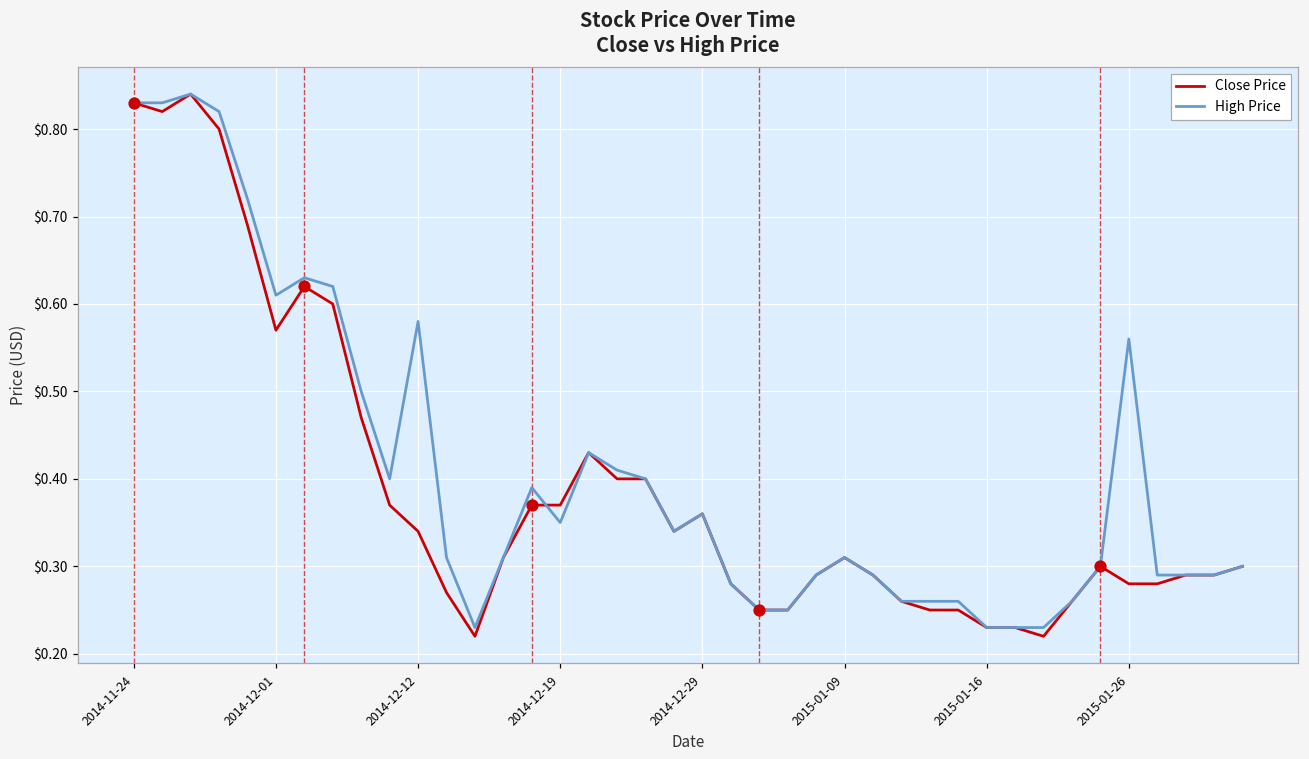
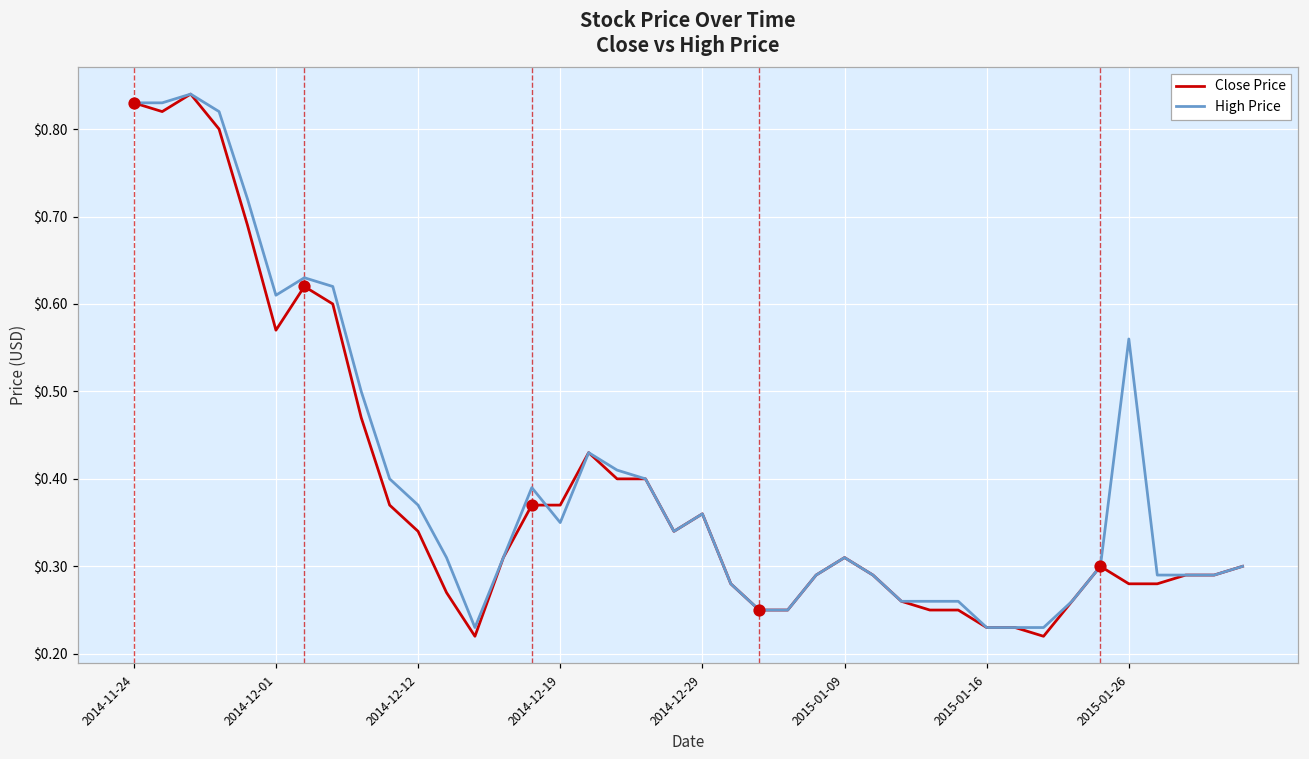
High Price, 2014-12-12: $0.58 -> $0.37
